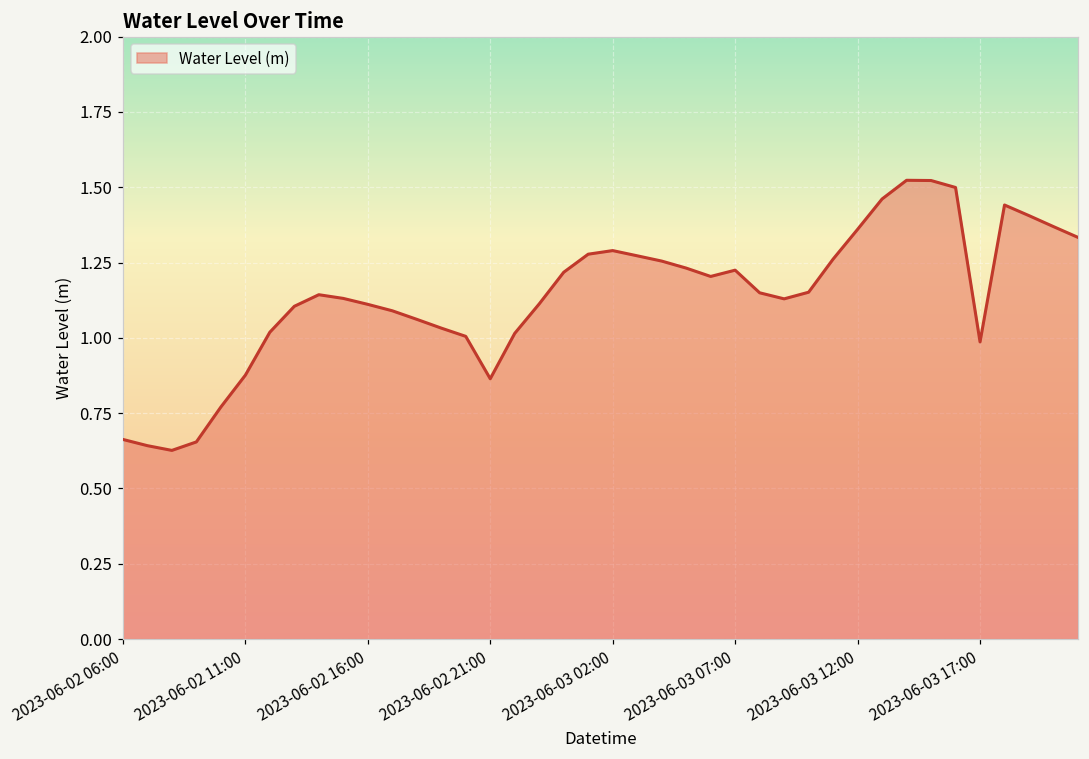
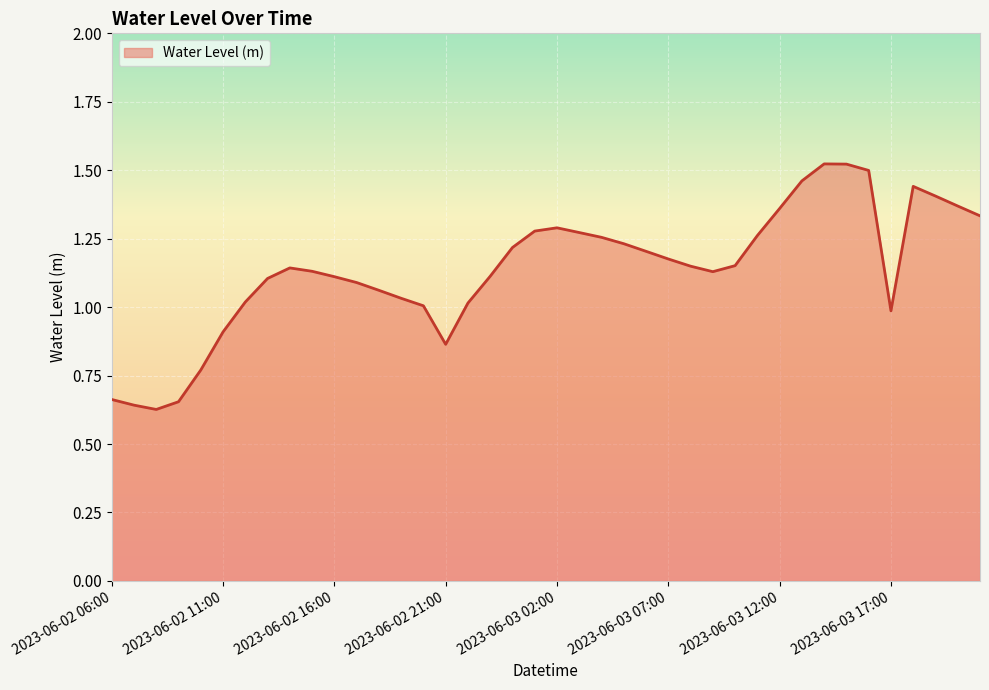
2023-06-02 11:00: 0.88 -> 0.91
2023-06-03 07:00: 1.22 -> 1.18
